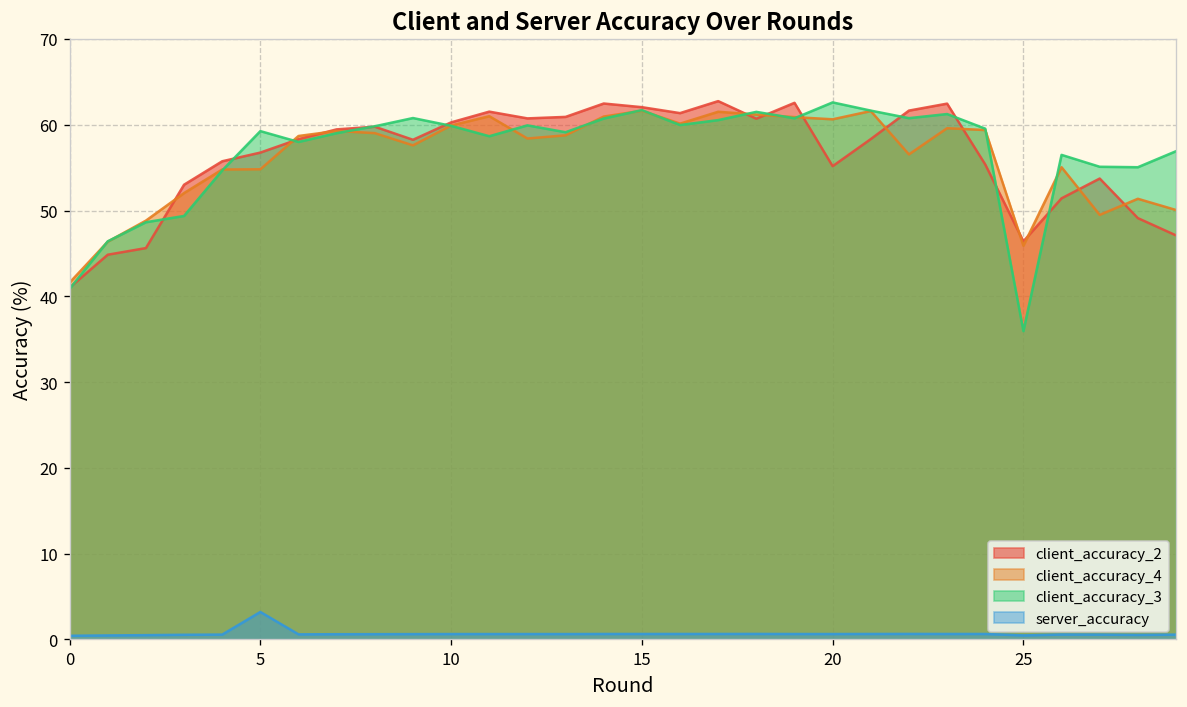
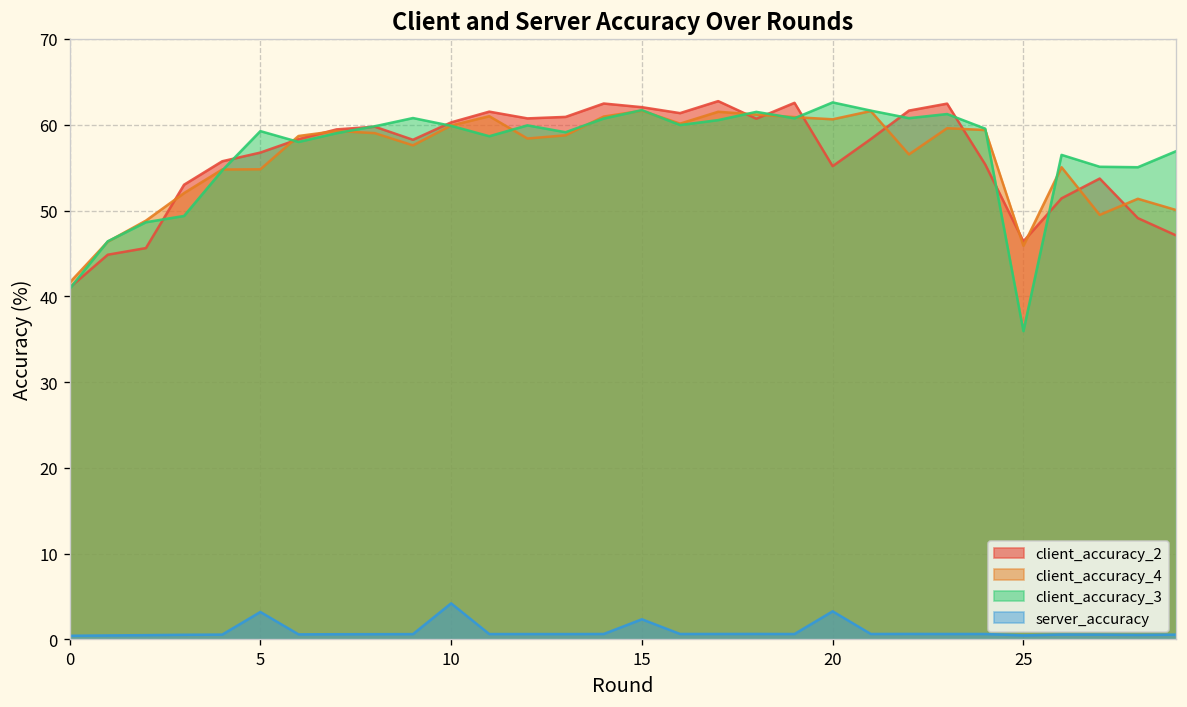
server_accuracy, 10: 1 -> 4
server_accuracy, 15: 1 -> 2
server_accuracy, 20: 1 -> 3
